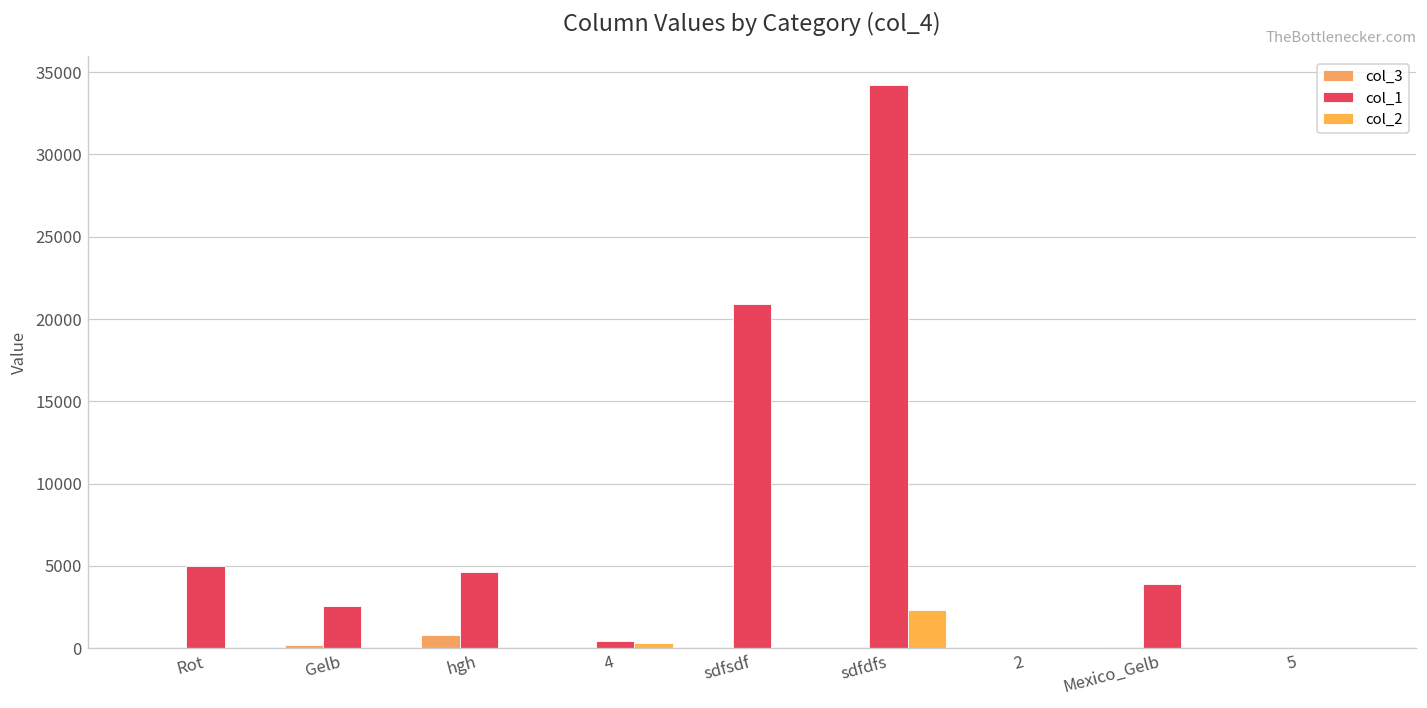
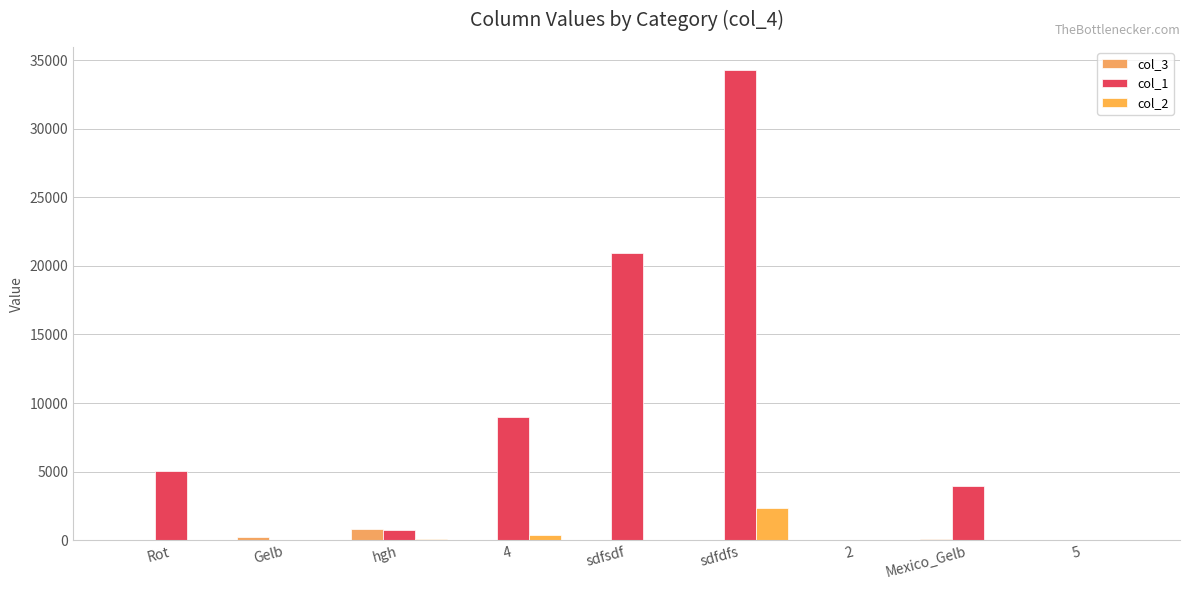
col_1, Gelb: 2500 -> 0
col_1, hgh: 4600 -> 800
col_1, 4: 400 -> 9000
